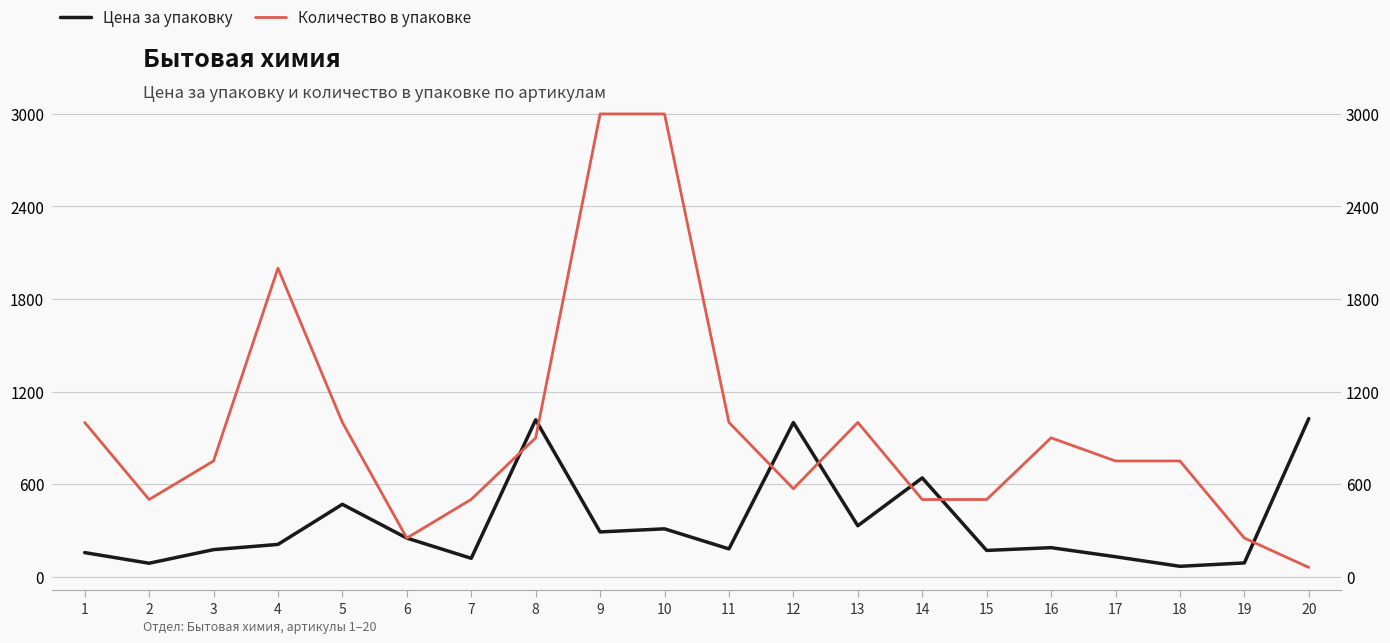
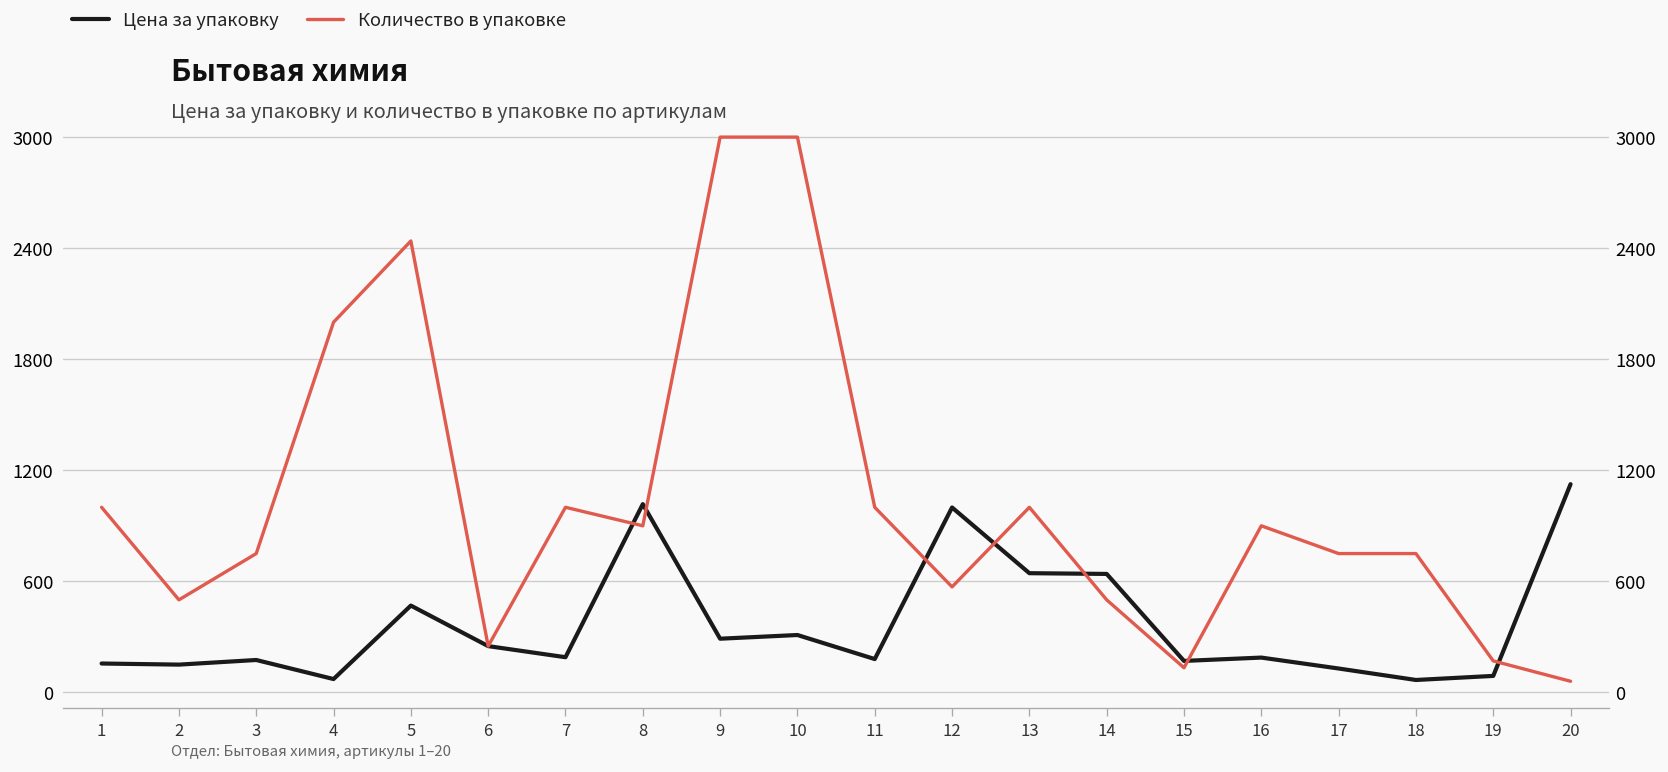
Цена за упаковку, 2: 90 -> 150
Цена за упаковку, 4: 210 -> 70
Количество в упаковке, 5: 1000 -> 2440
Цена за упаковку, 7: 120 -> 190
Количество в упаковке, 7: 500 -> 1000
Цена за упаковку, 13: 330 -> 640
Количество в упаковке, 15: 500 -> 130
Количество в упаковке, 19: 250 -> 170
Цена за упаковку, 20: 1030 -> 1130
